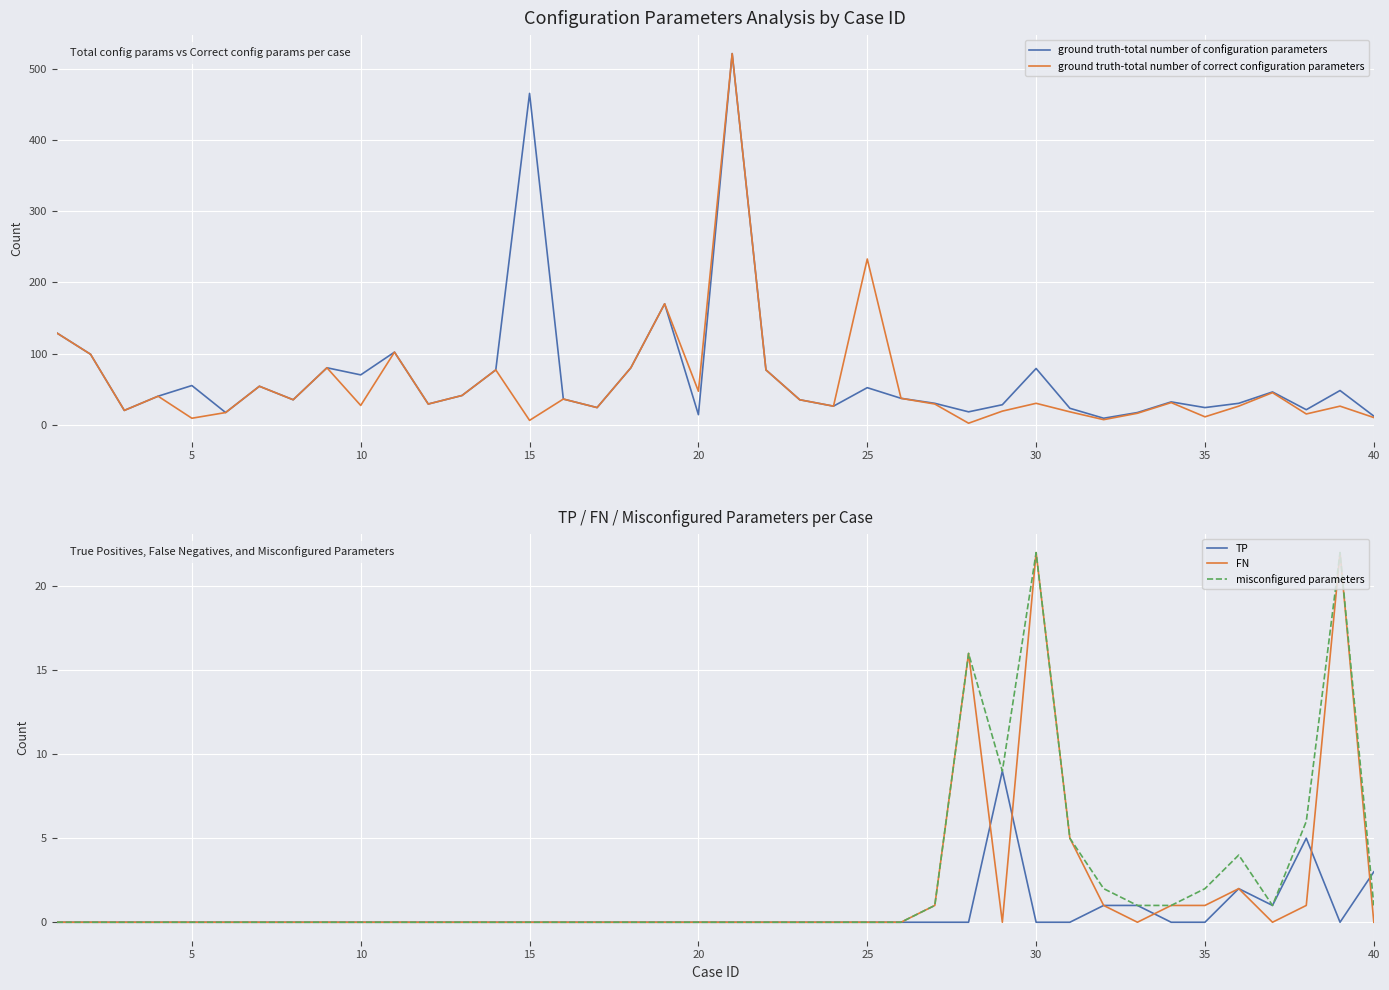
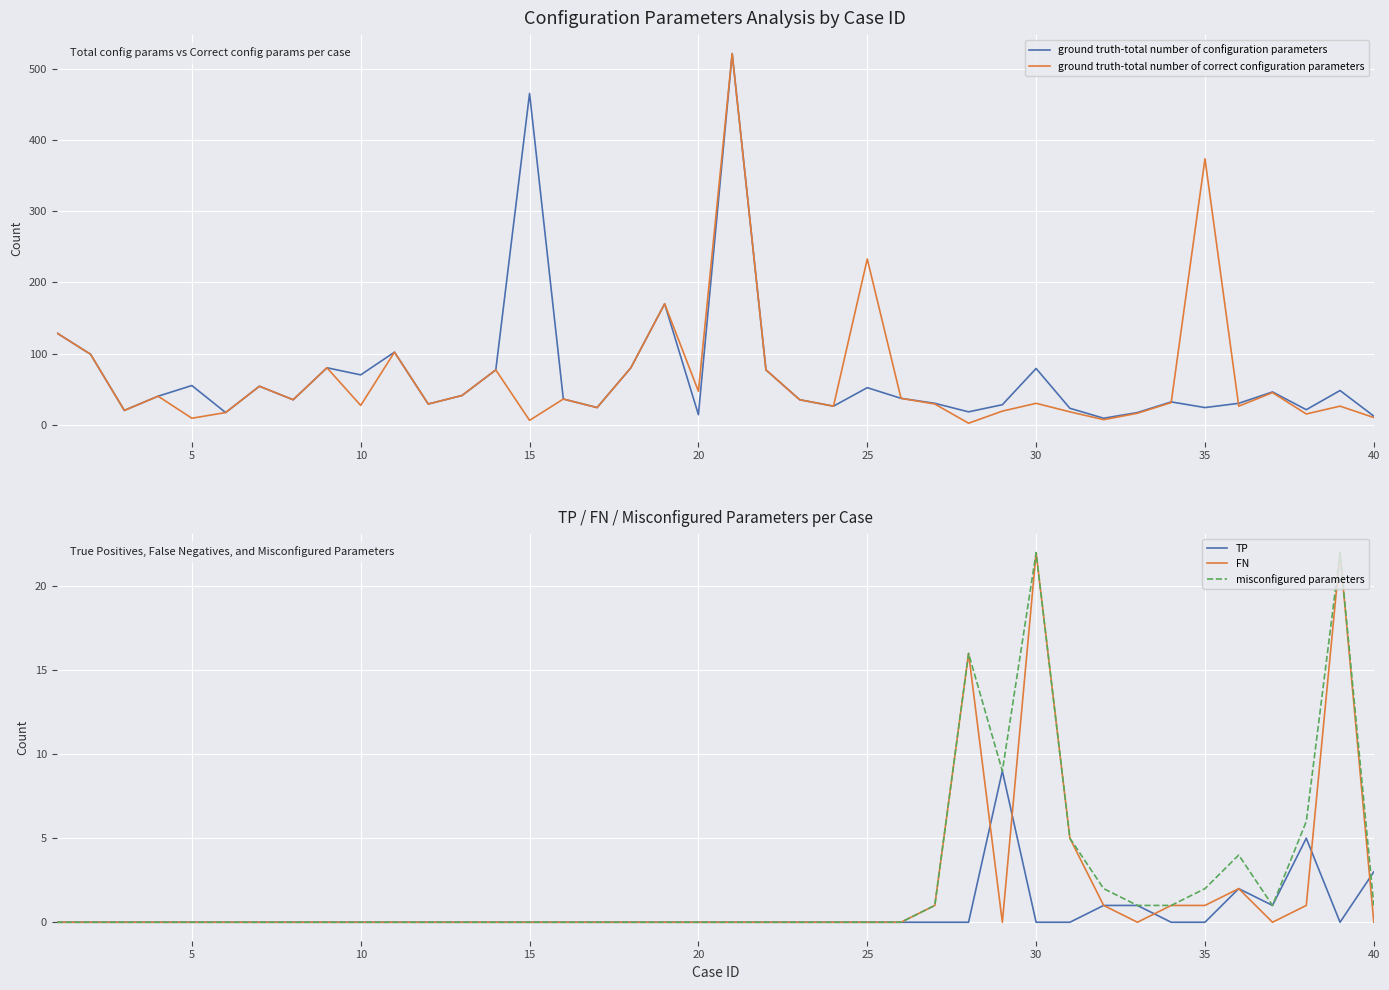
Configuration Parameters Analysis by Case ID, ground truth-total number of correct configuration parameters, 35: 10 -> 370
